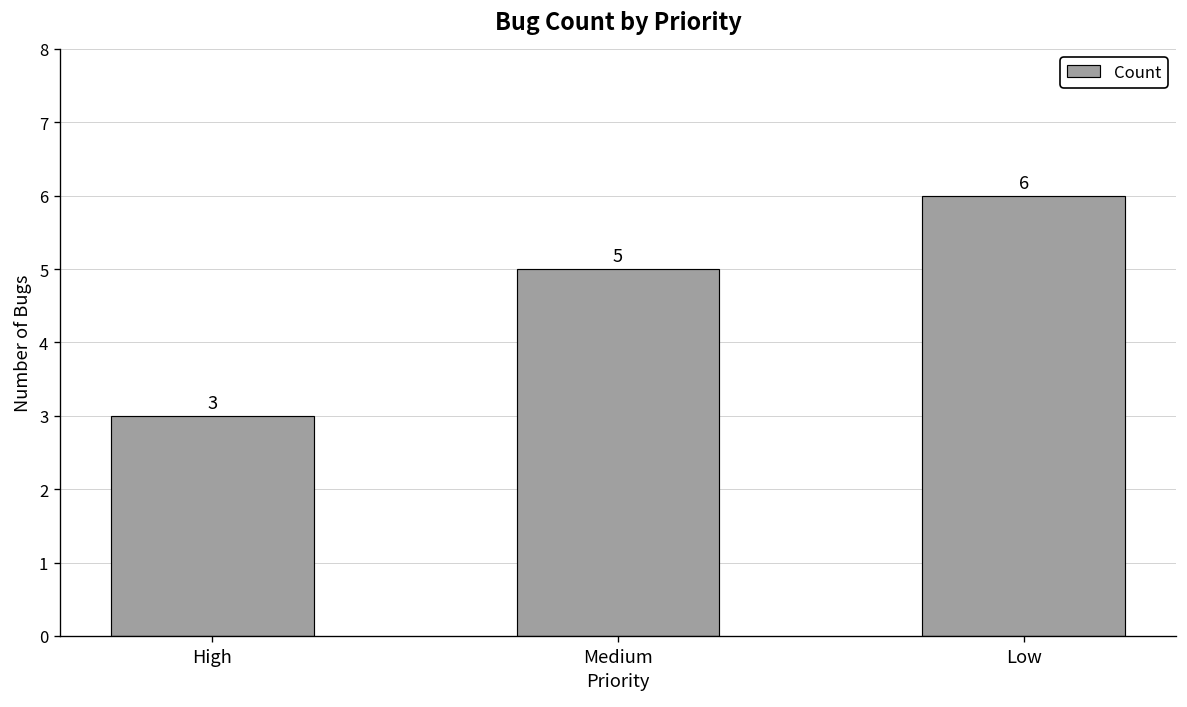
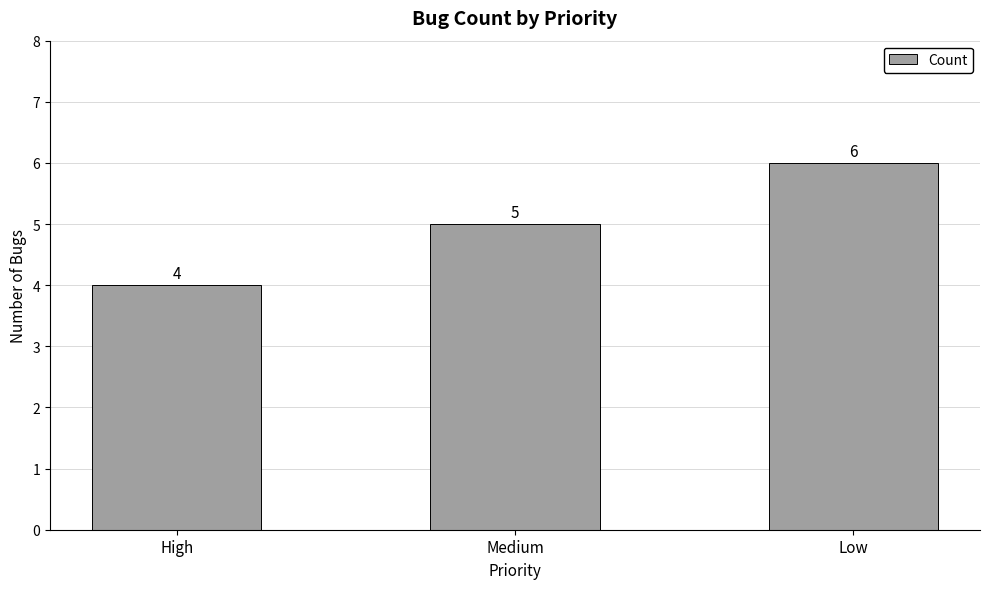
High: 3 -> 4
